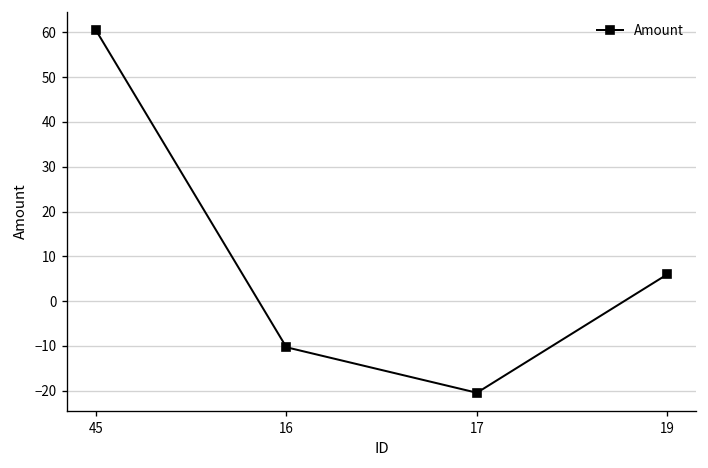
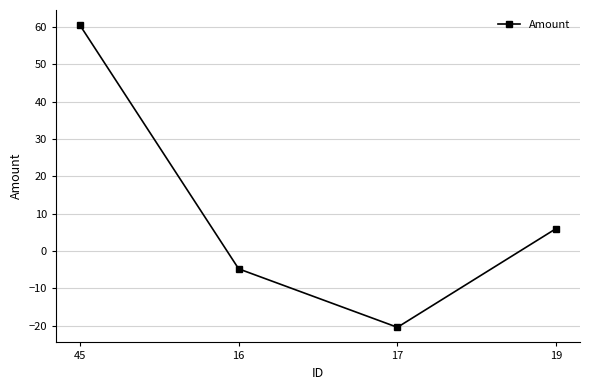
16: -10 -> -5
